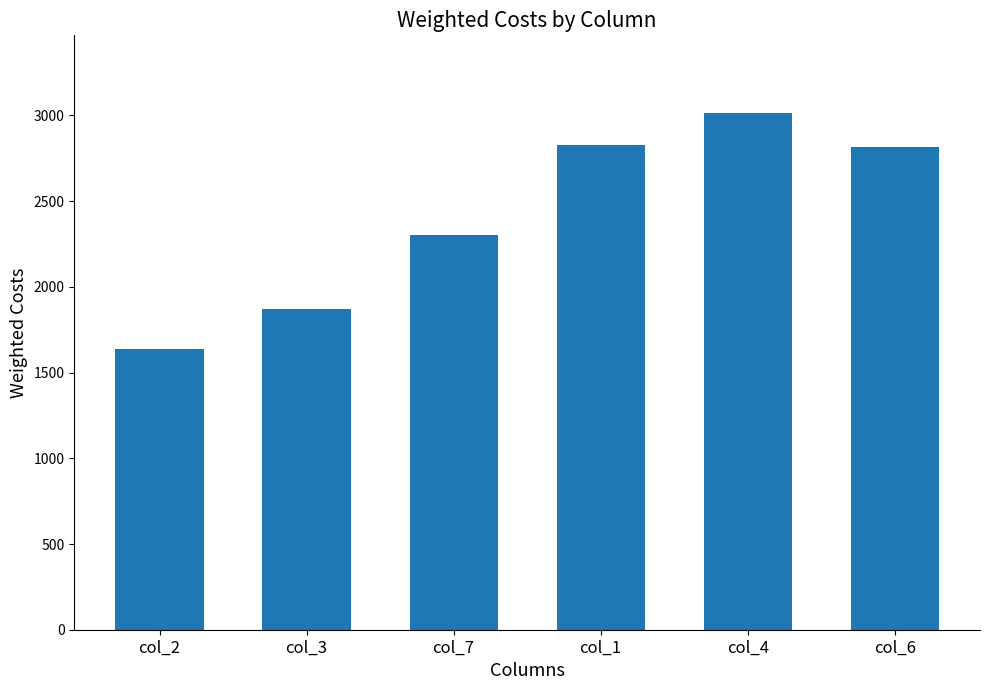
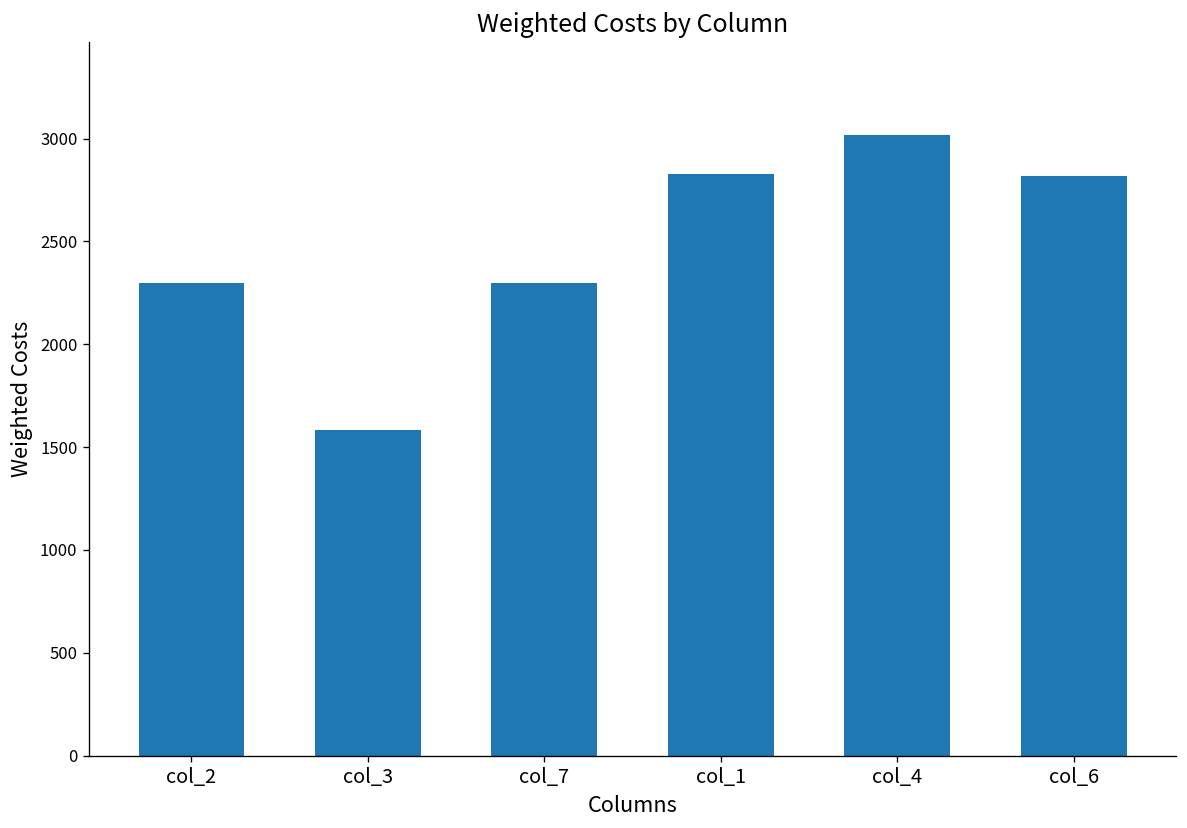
col_2: 1640 -> 2300
col_3: 1870 -> 1590
